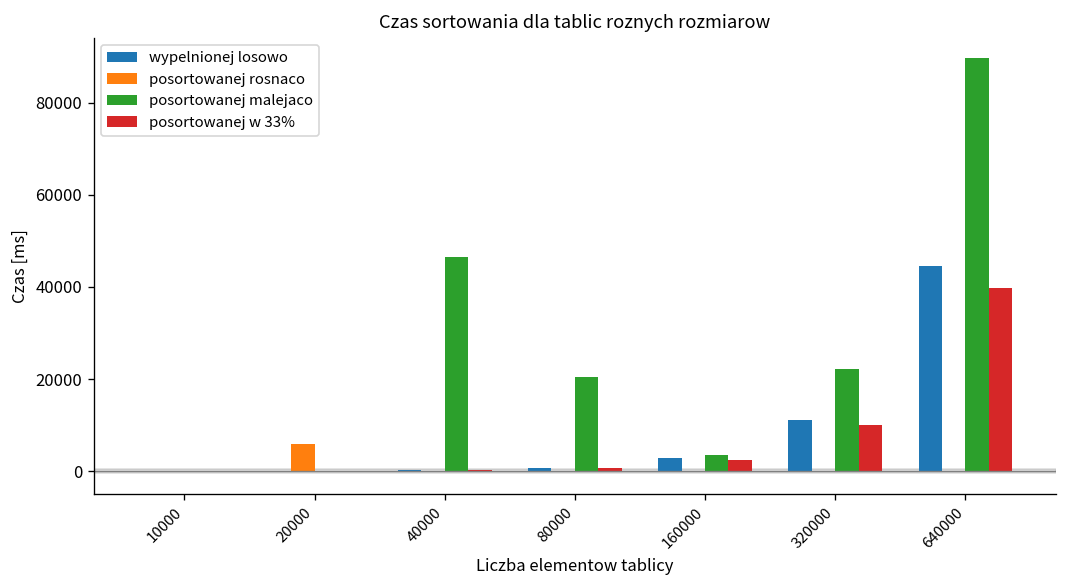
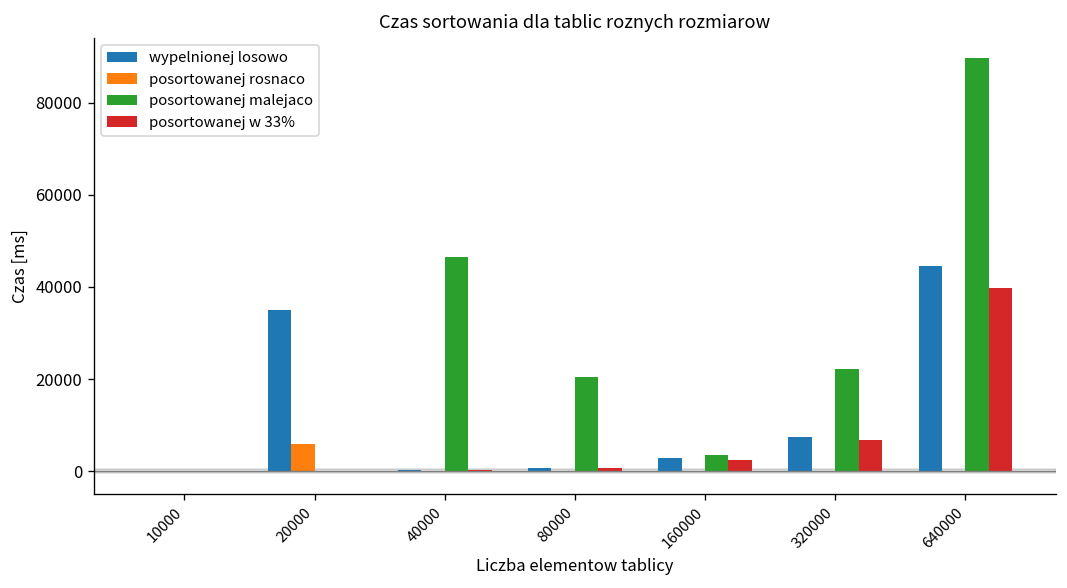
wypelnionej losowo, 20000: 0 -> 35000
wypelnionej losowo, 320000: 11000 -> 8000
posortowanej w 33%, 320000: 10000 -> 7000
